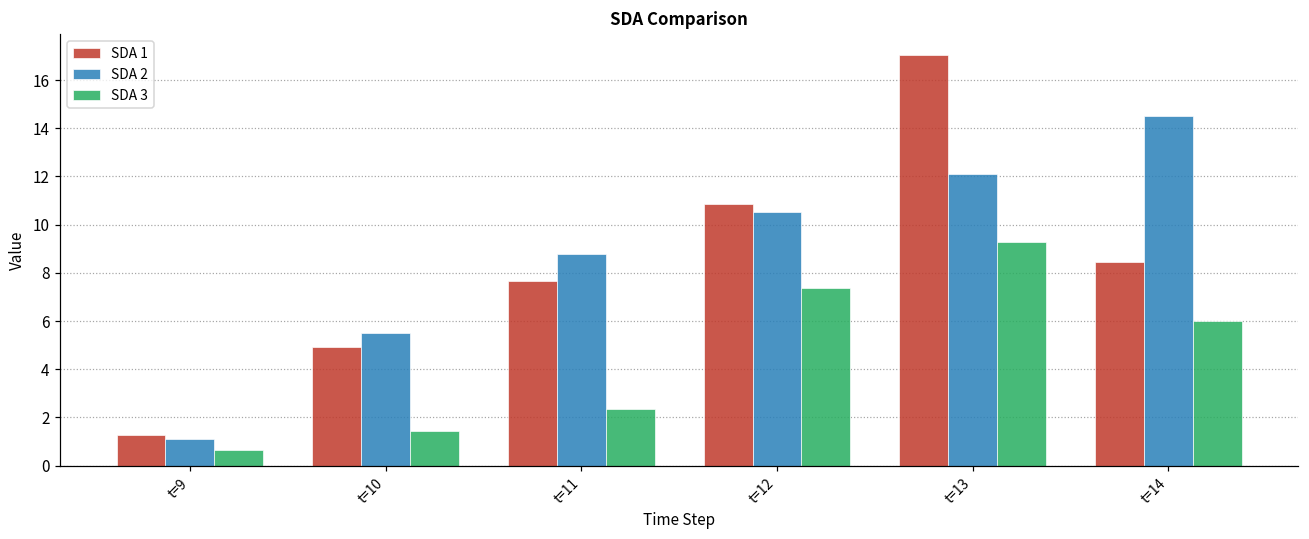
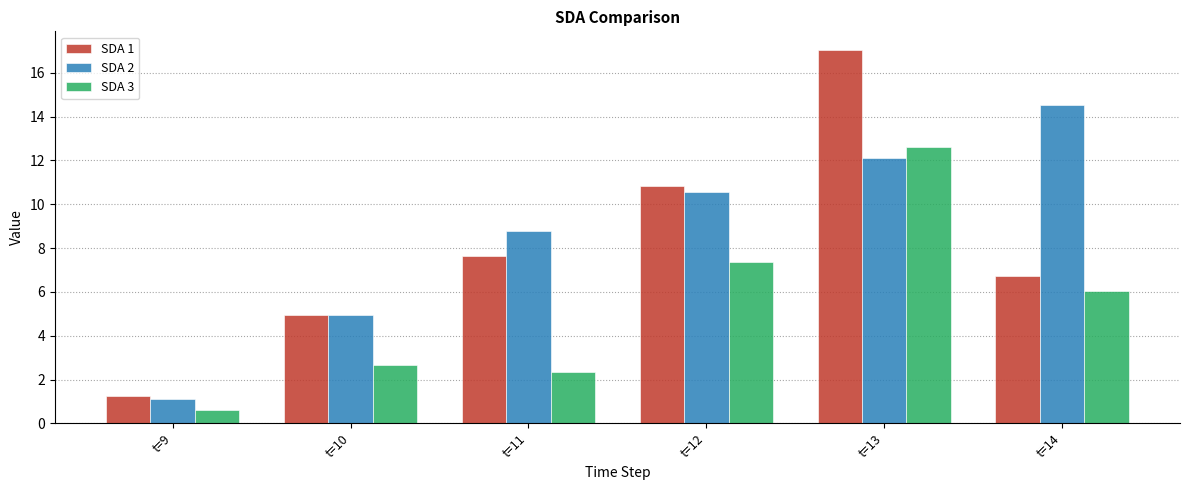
SDA 2, t=10: 5.5 -> 5.0
SDA 3, t=10: 1.4 -> 2.6
SDA 3, t=13: 9.3 -> 12.6
SDA 1, t=14: 8.5 -> 6.7
